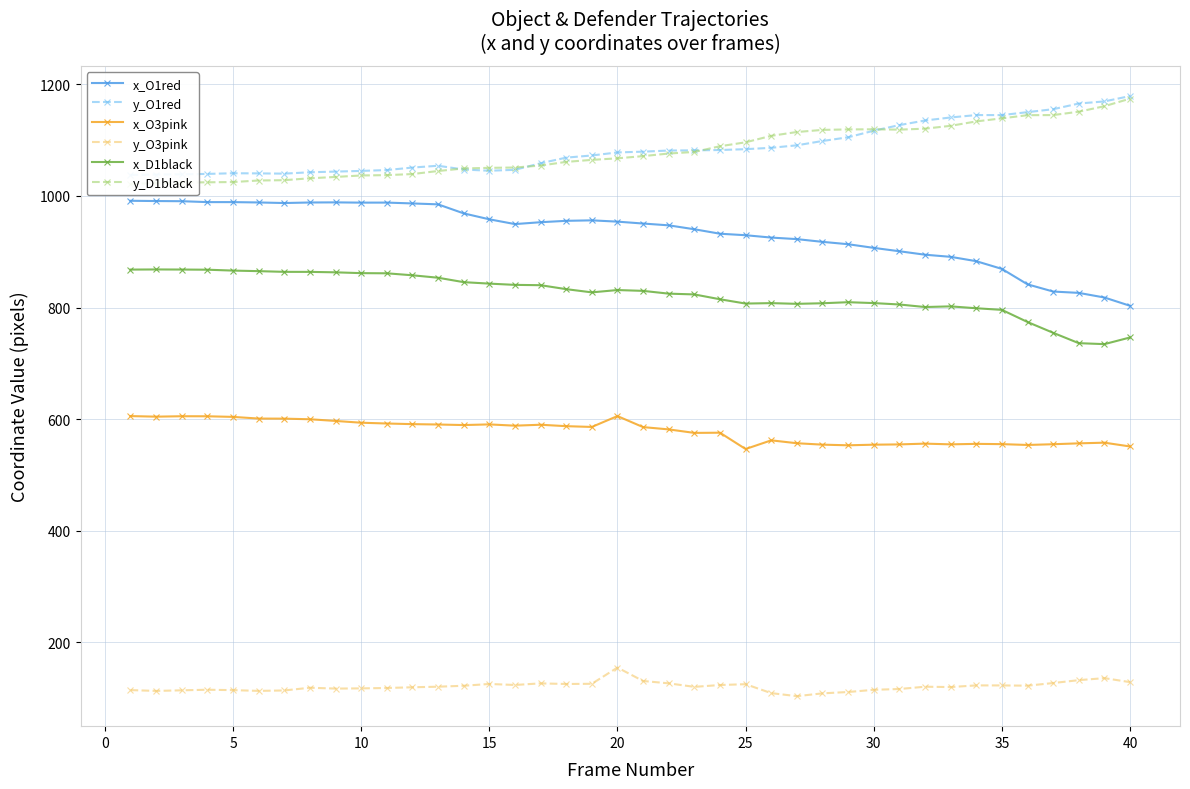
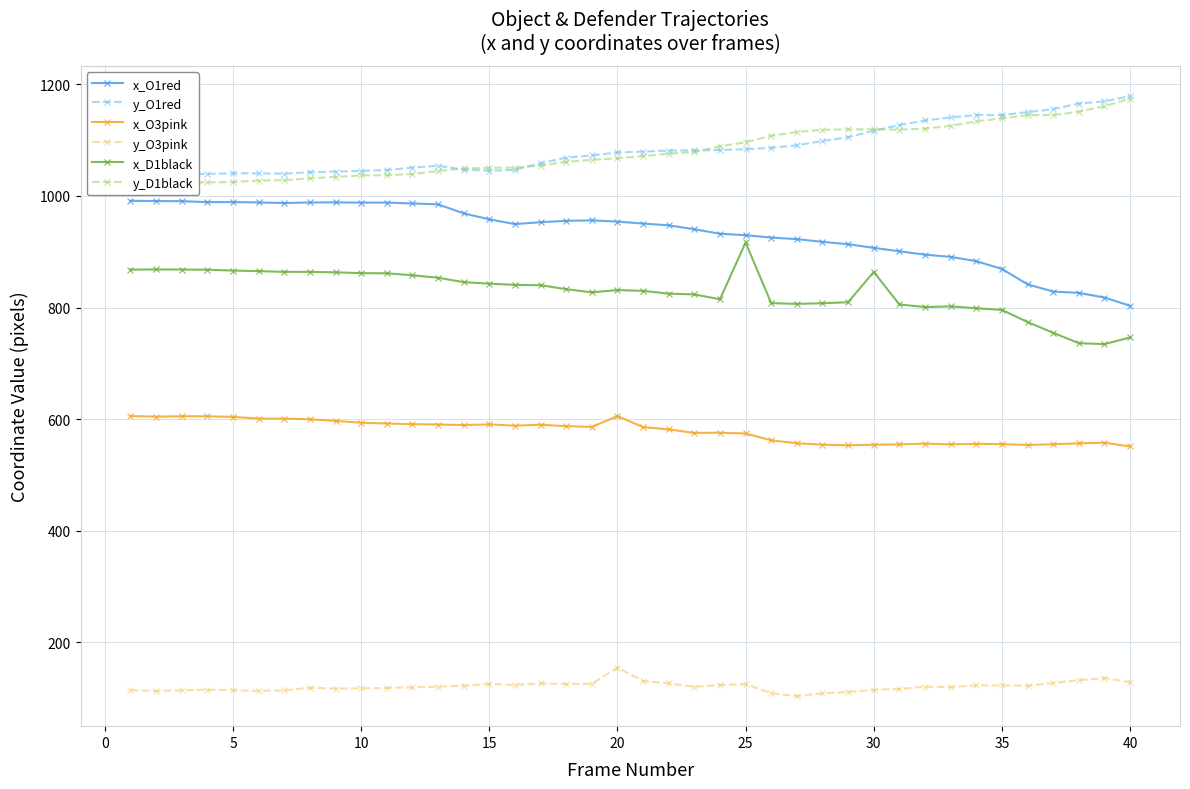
x_O3pink, 25: 550 -> 570
x_D1black, 25: 810 -> 920
x_D1black, 30: 810 -> 860
